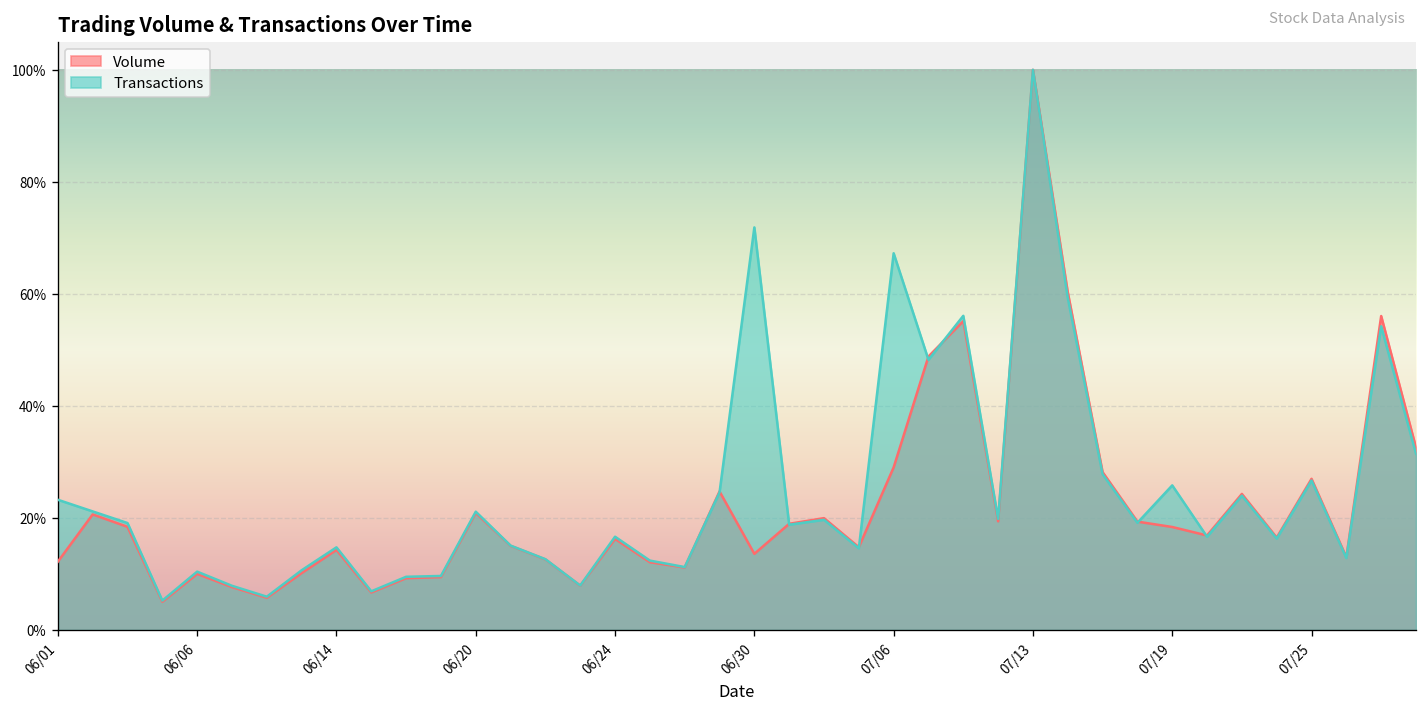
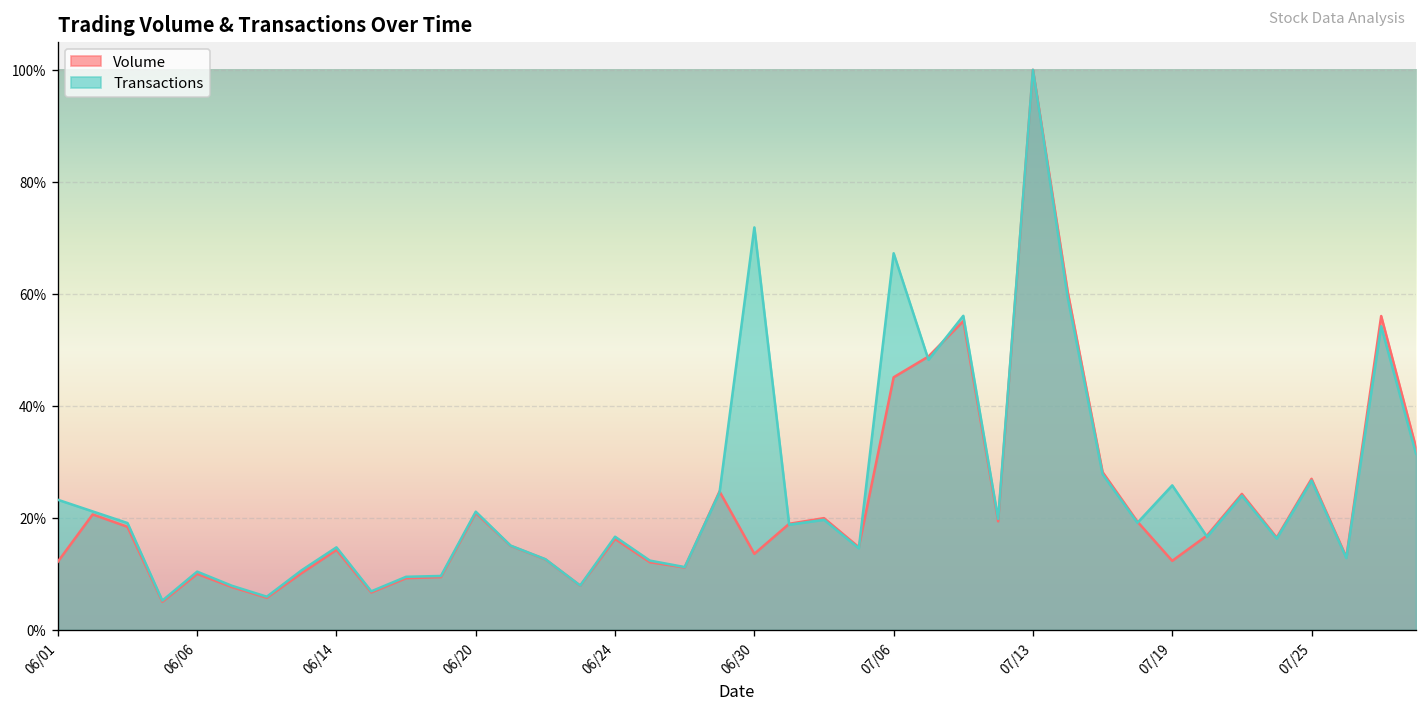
Volume, 07/06: 29% -> 45%
Volume, 07/19: 18% -> 12%
